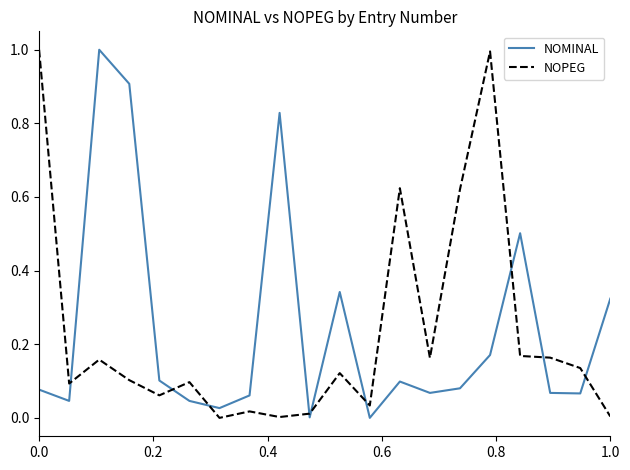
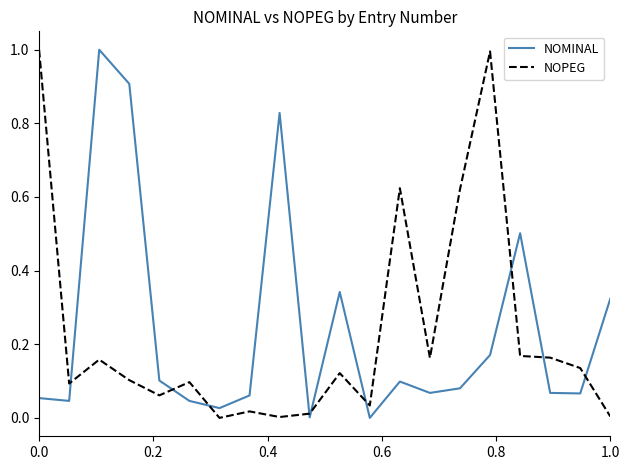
NOMINAL, 0.0: 0.08 -> 0.05
